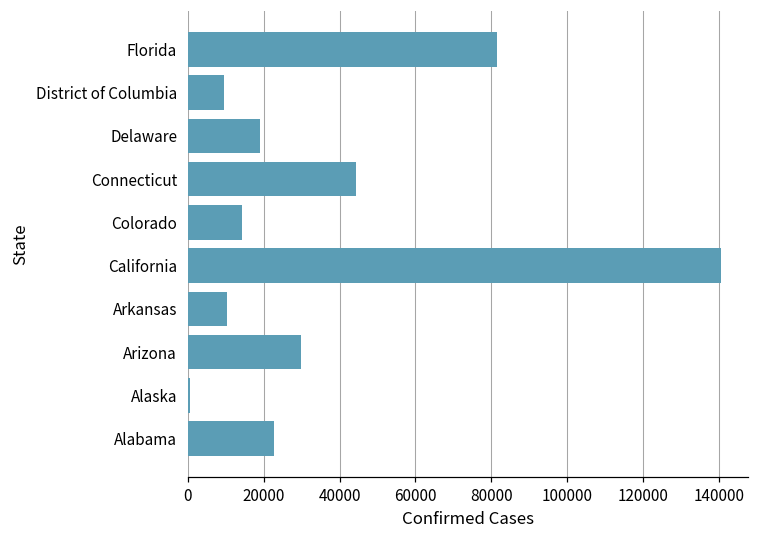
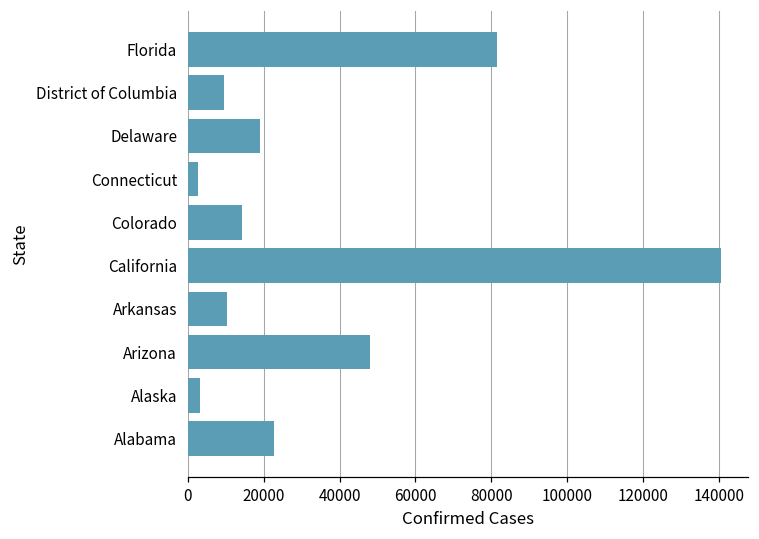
Connecticut: 44000 -> 3000
Arizona: 30000 -> 48000
Alaska: 1000 -> 3000
